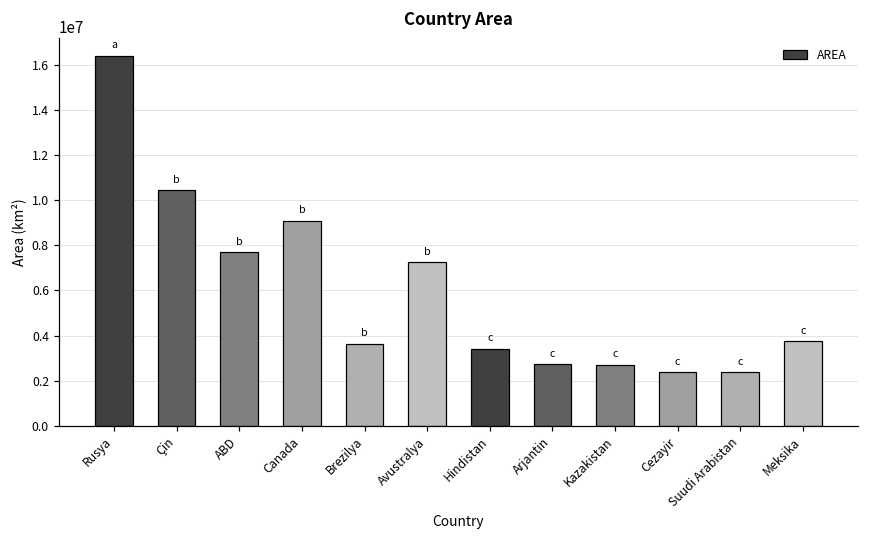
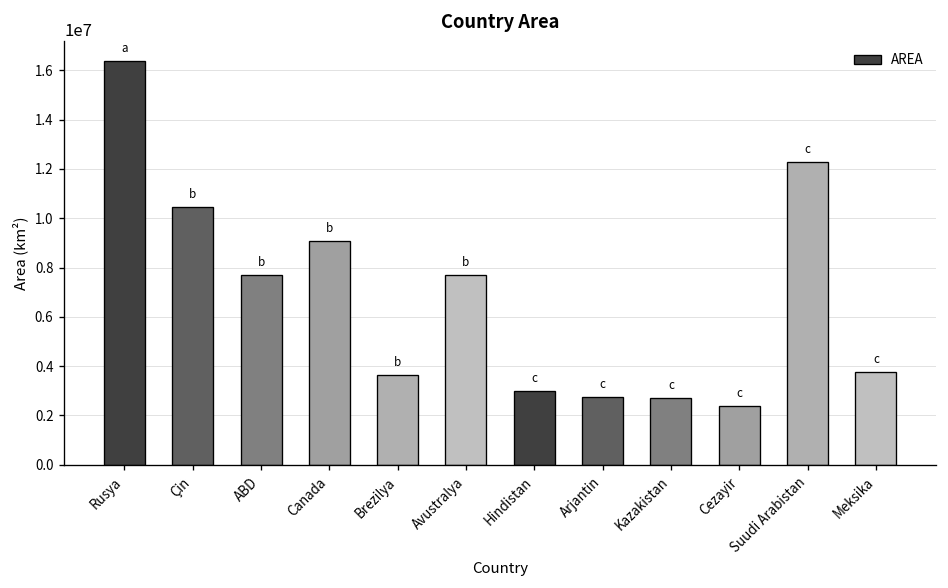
Avustralya: 7200000 -> 7700000
Hindistan: 3400000 -> 3000000
Suudi Arabistan: 2400000 -> 12300000
